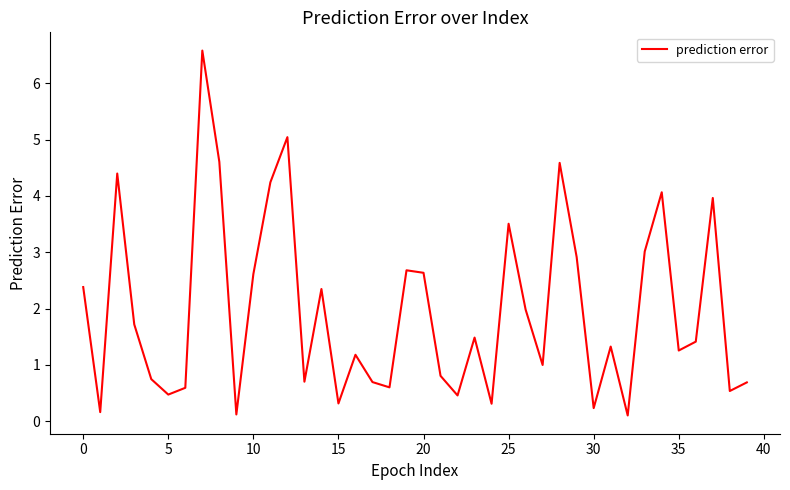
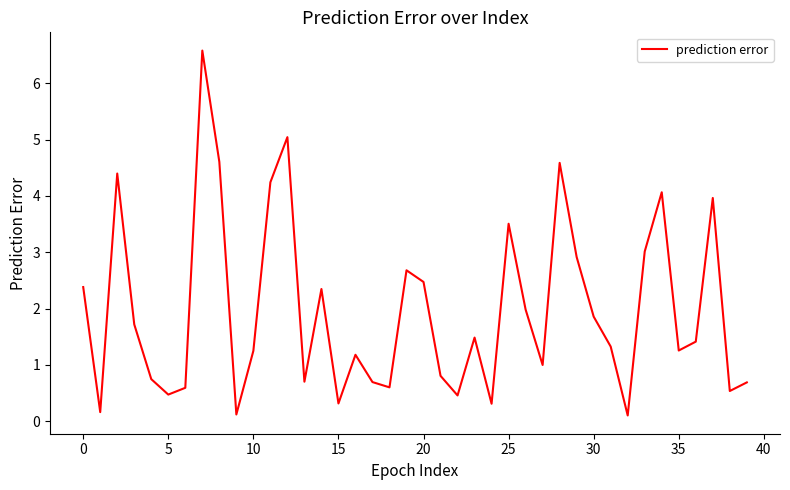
10: 2.6 -> 1.2
20: 2.6 -> 2.5
30: 0.2 -> 1.9
